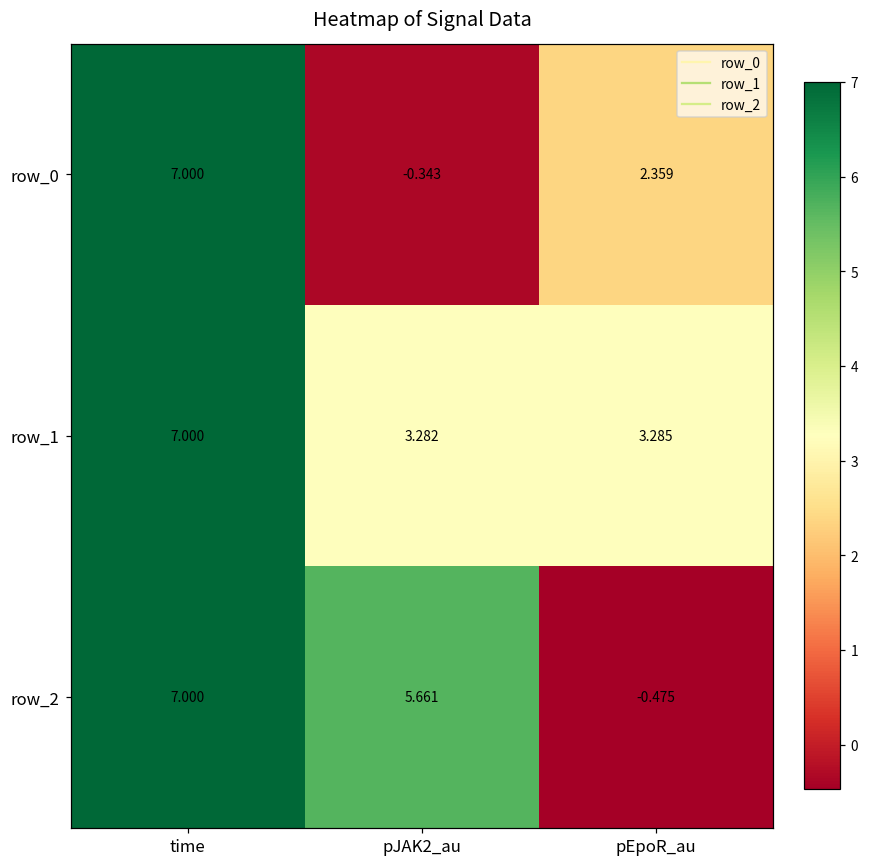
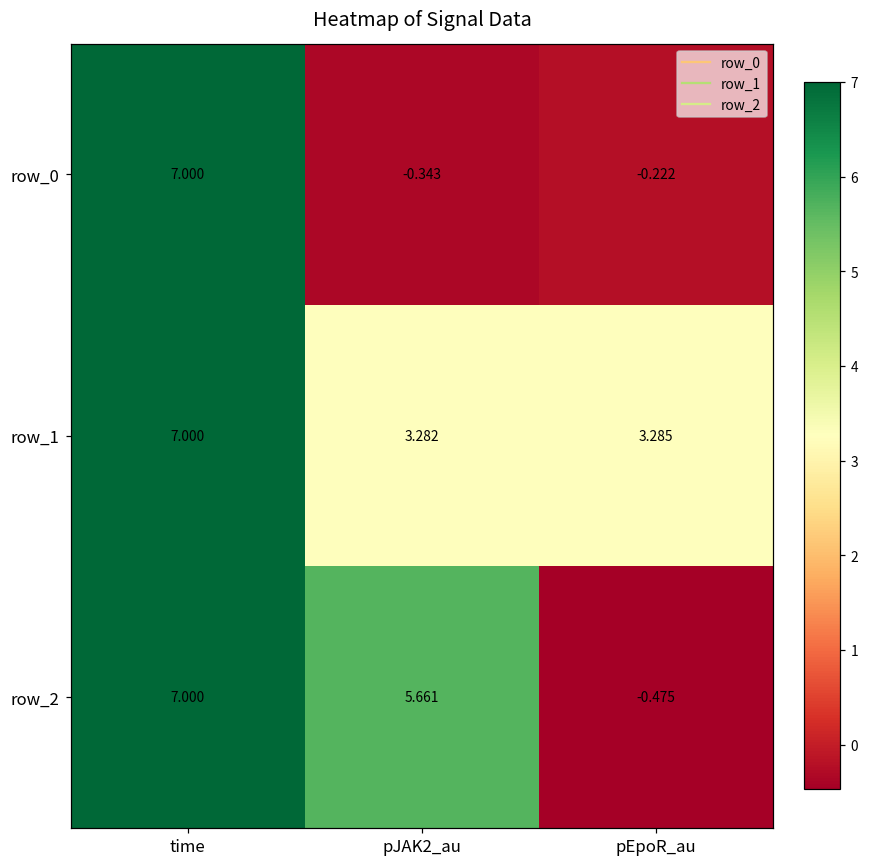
row_0, pEpoR_au: 2.359 -> -0.222
